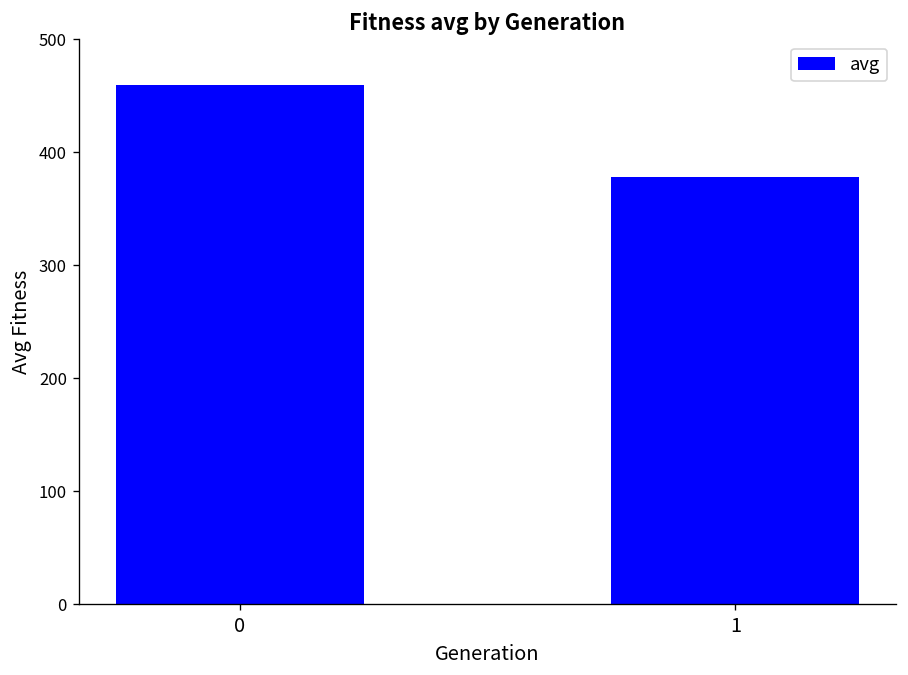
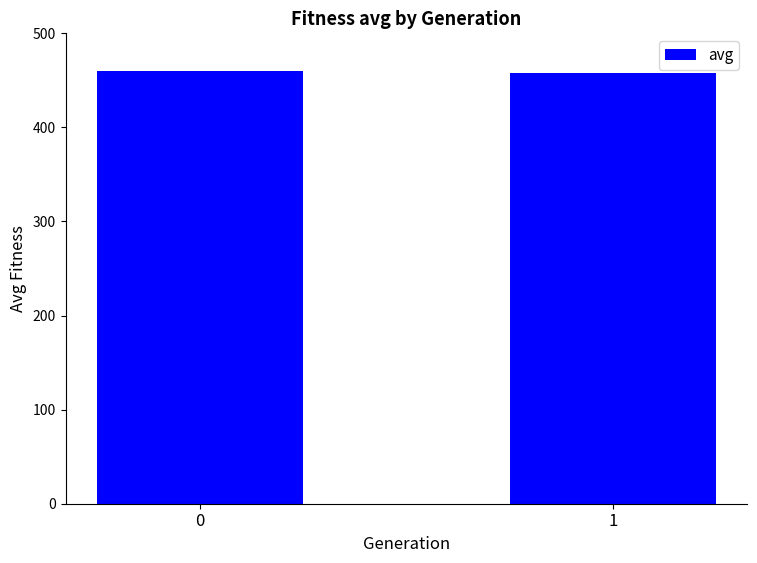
1: 380 -> 460
